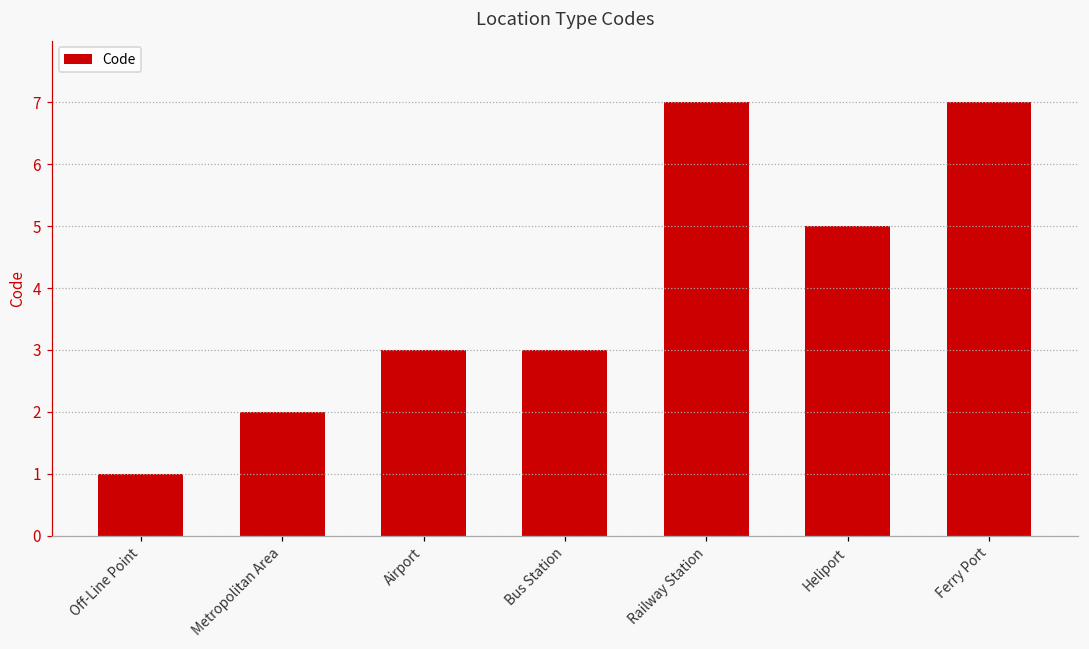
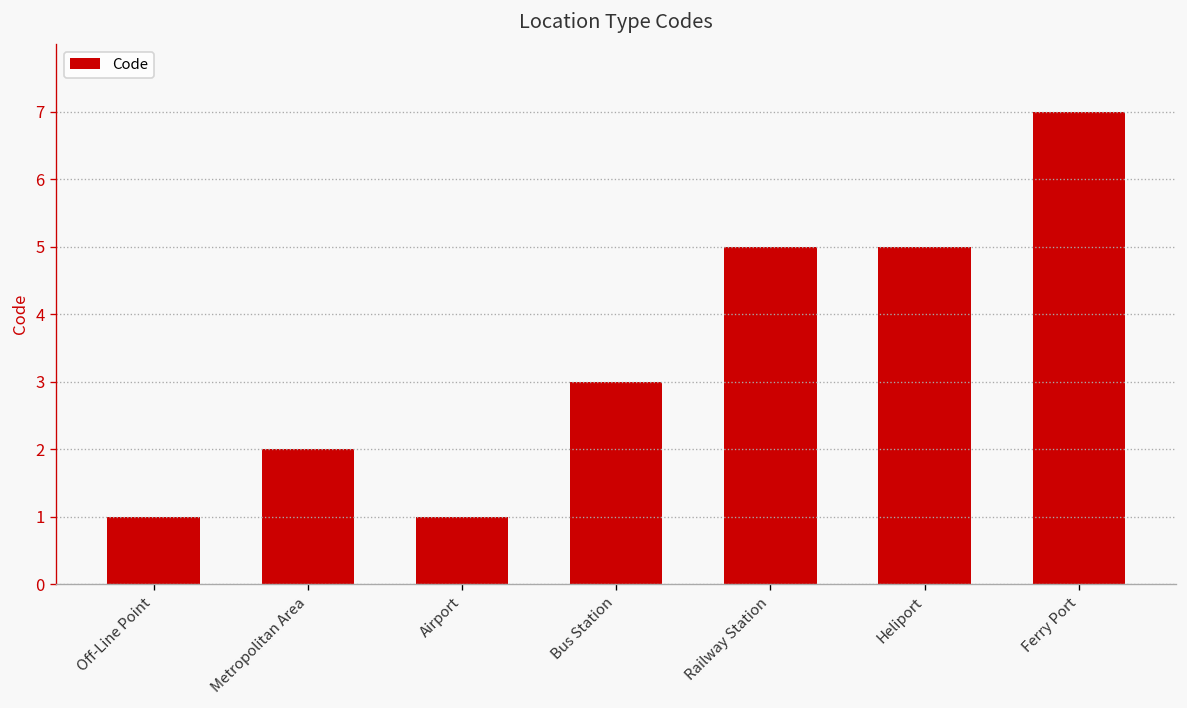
Airport: 3 -> 1
Railway Station: 7 -> 5
